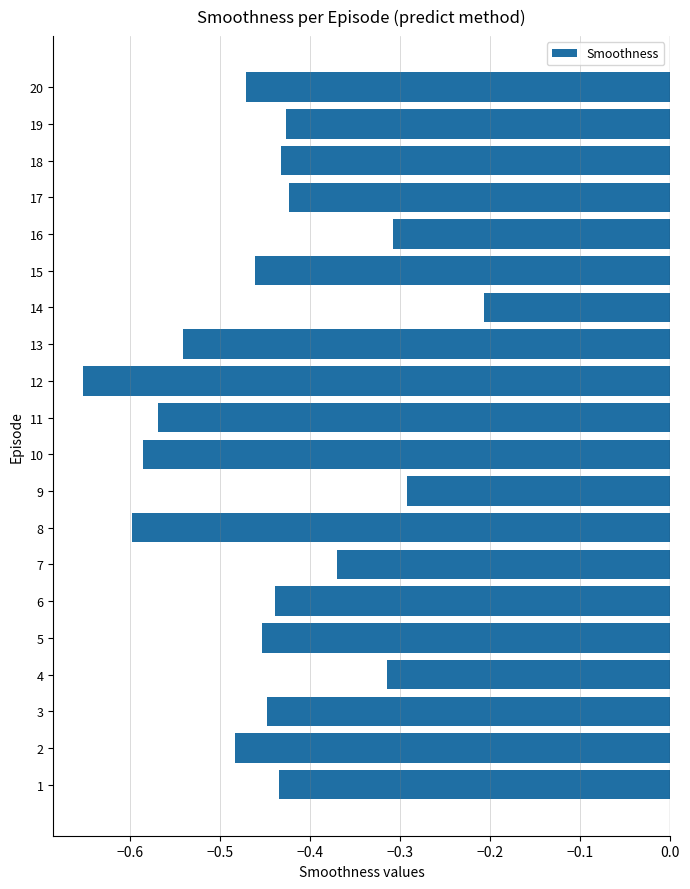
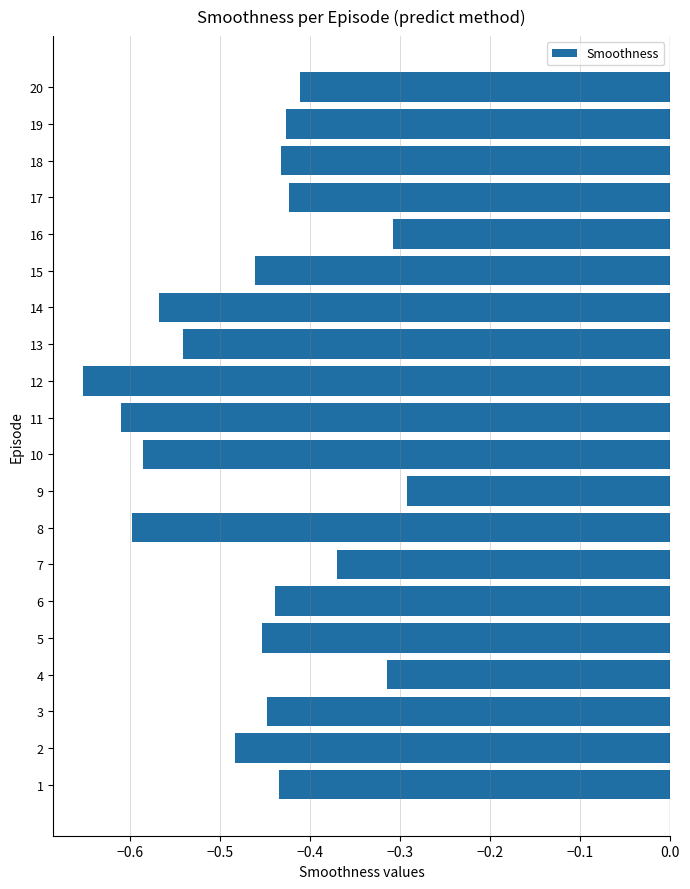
20: -0.47 -> -0.41
14: -0.21 -> -0.57
11: -0.57 -> -0.61
